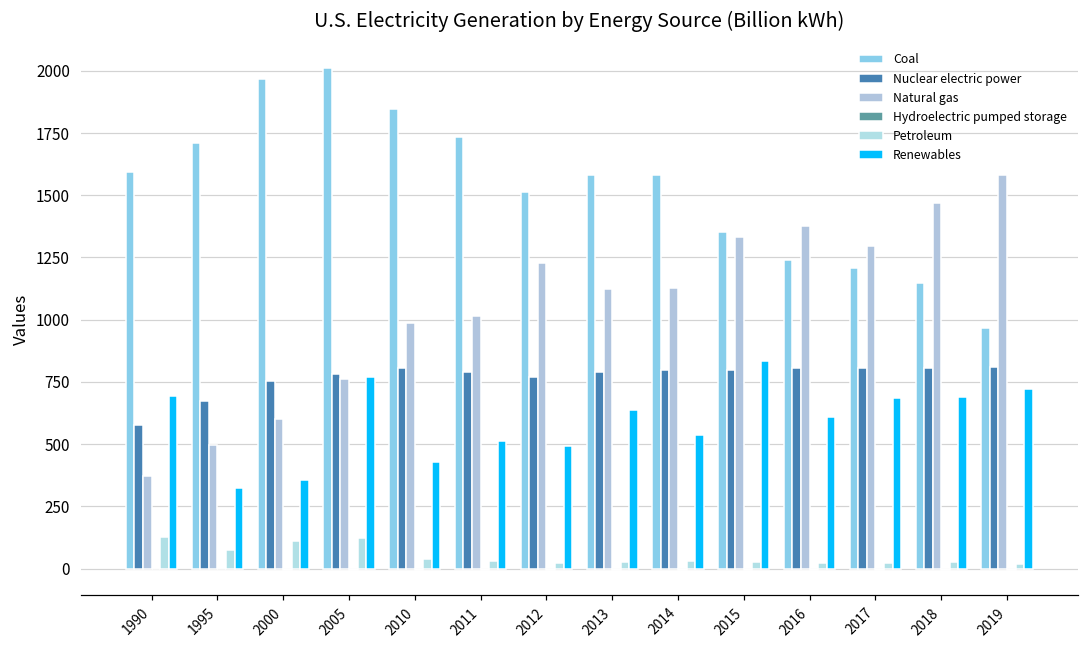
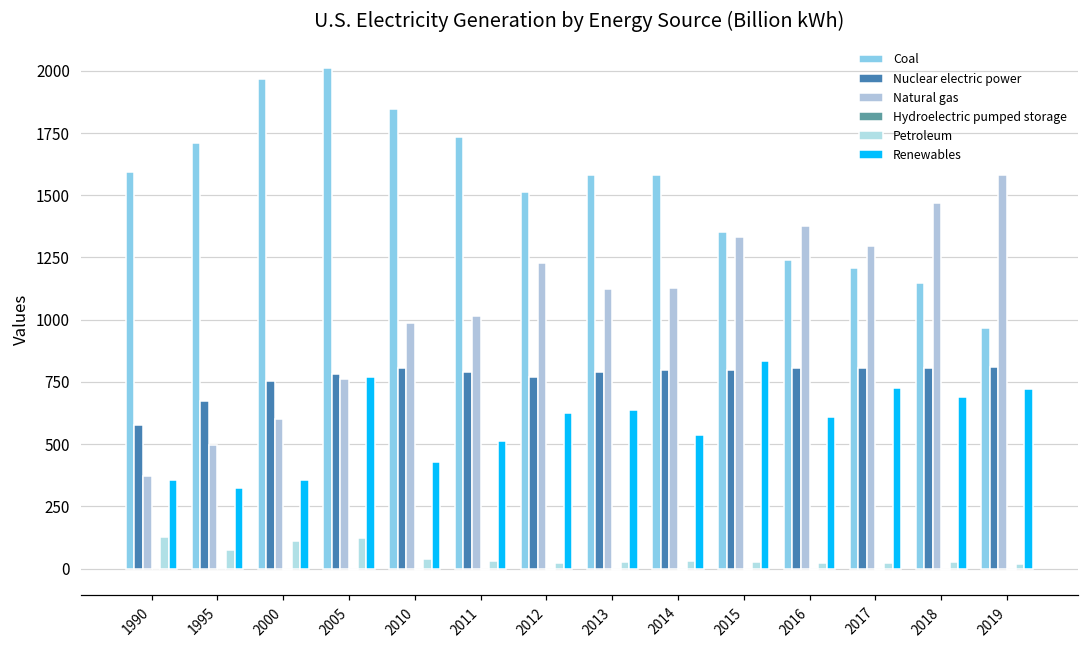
Renewables, 1990: 700 -> 360
Renewables, 2012: 490 -> 630
Renewables, 2017: 690 -> 720
